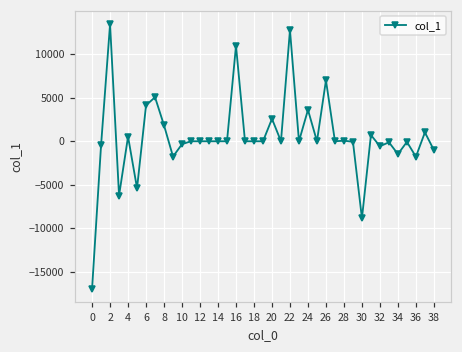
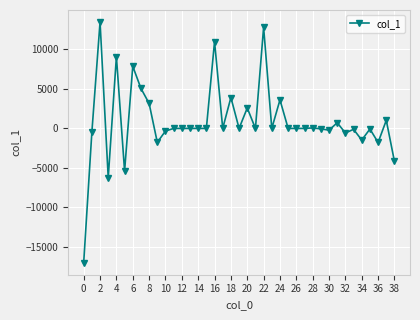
4: 1000 -> 9000
6: 4000 -> 8000
8: 2000 -> 3000
18: 0 -> 4000
26: 7000 -> 0
30: -9000 -> 0
38: -1000 -> -4000
